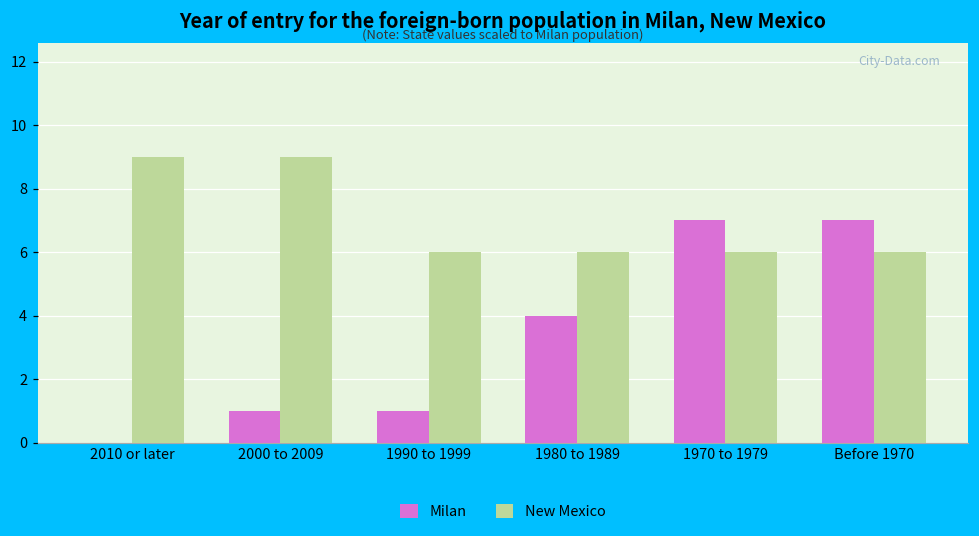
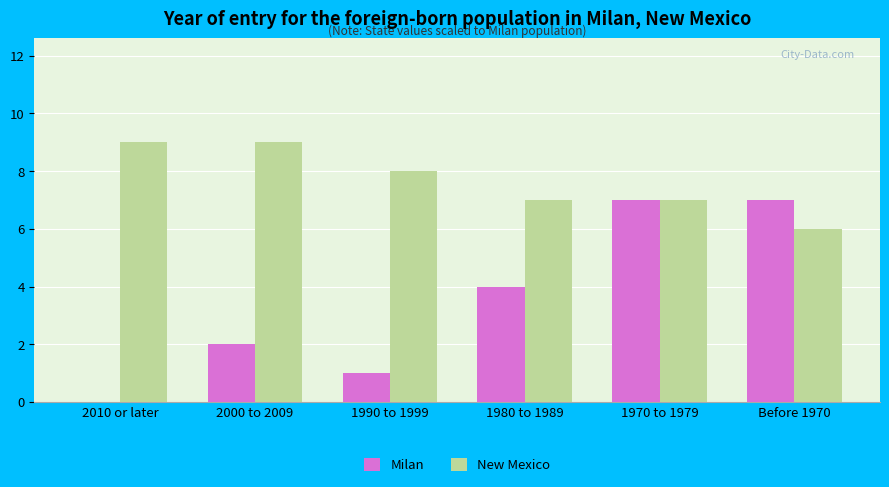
Milan, 2000 to 2009: 1 -> 2
New Mexico, 1990 to 1999: 6 -> 8
New Mexico, 1980 to 1989: 6 -> 7
New Mexico, 1970 to 1979: 6 -> 7
